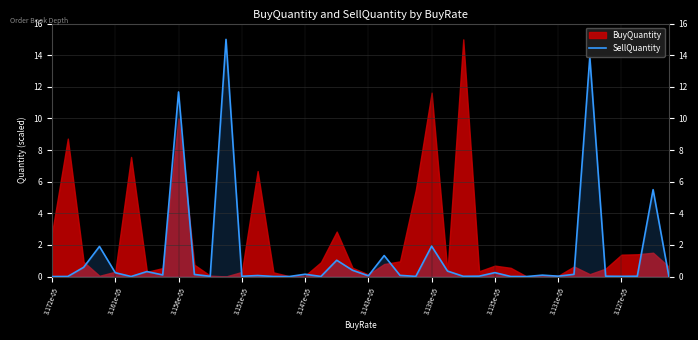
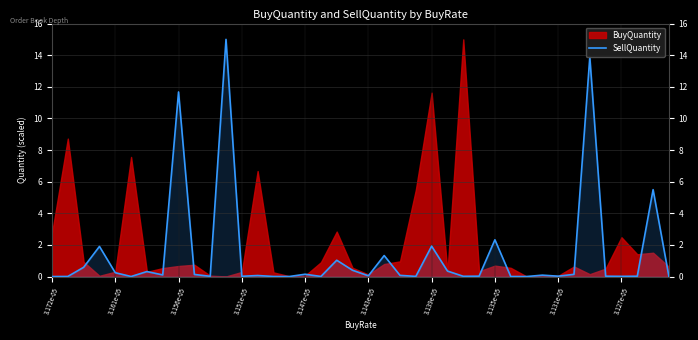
BuyQuantity, 3.156e-05: 10.0 -> 0.7
SellQuantity, 3.135e-05: 0.2 -> 2.3
BuyQuantity, 3.127e-05: 1.4 -> 2.5
